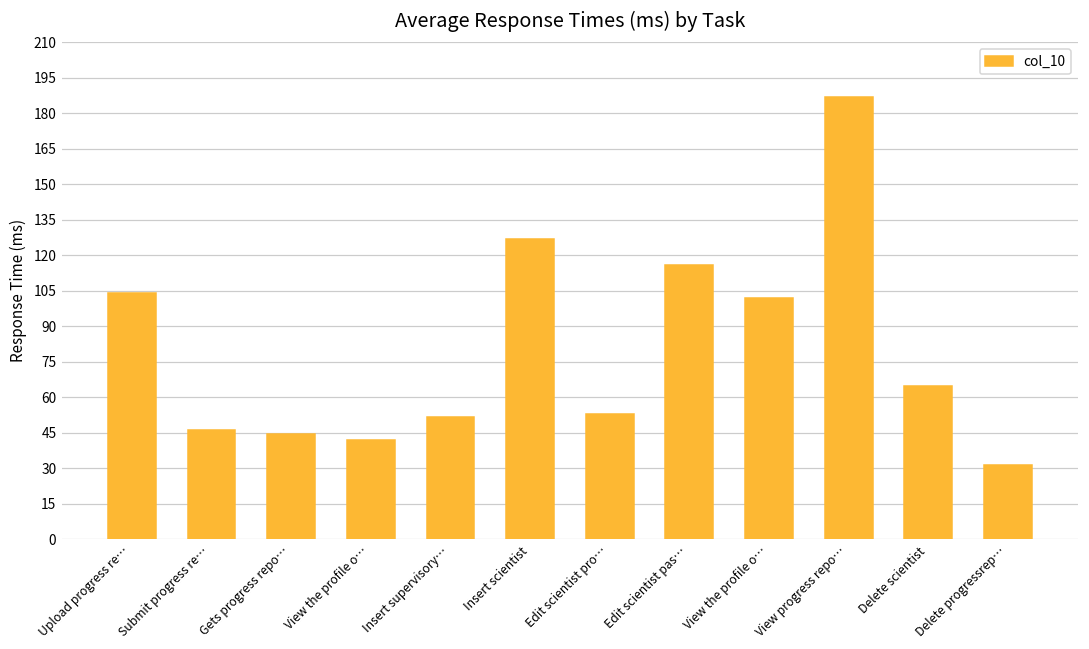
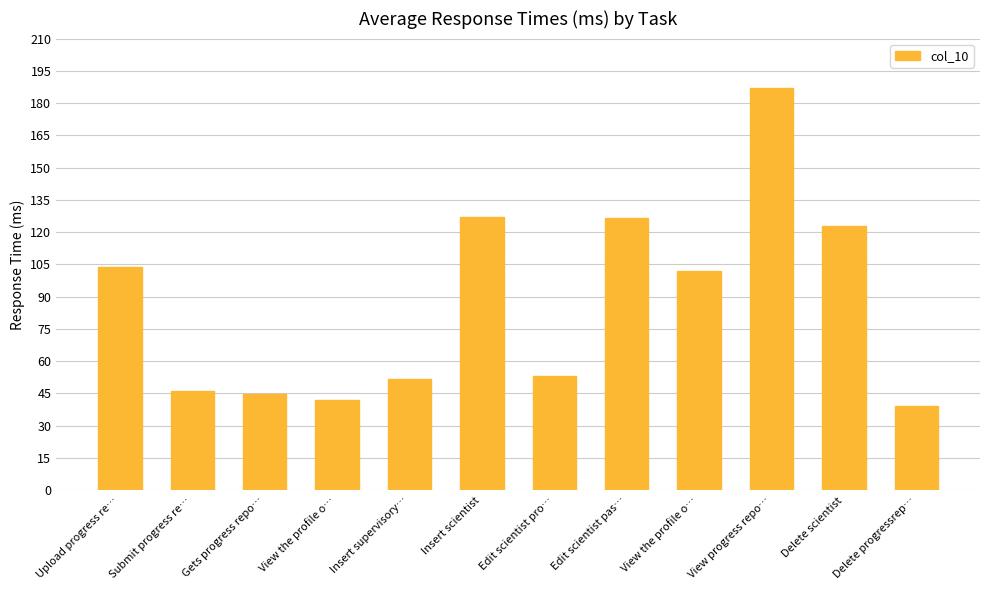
Edit scientist pas…: 116 -> 127
Delete scientist: 65 -> 123
Delete progressrep…: 32 -> 39
